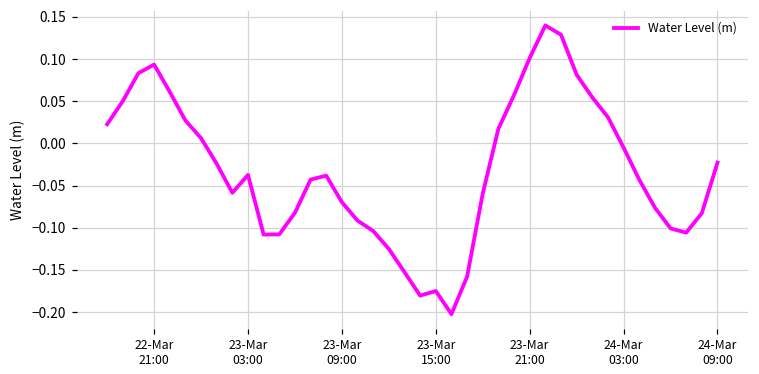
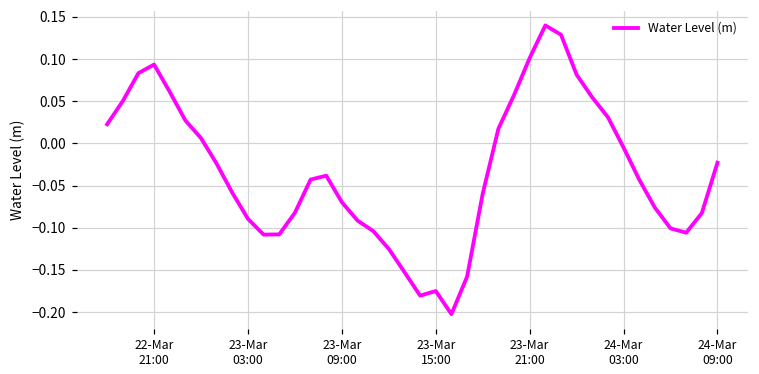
23-Mar 03:00: -0.04 -> -0.09
